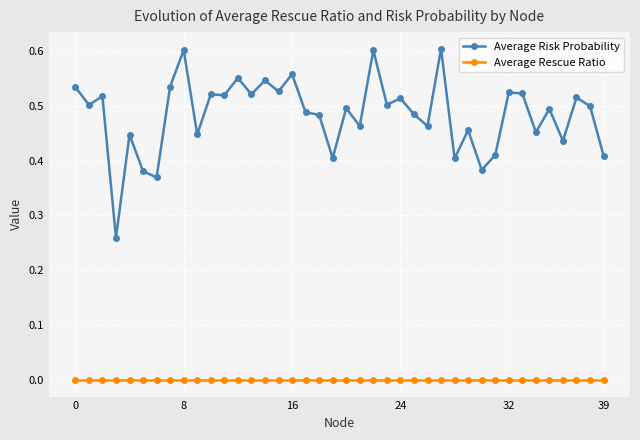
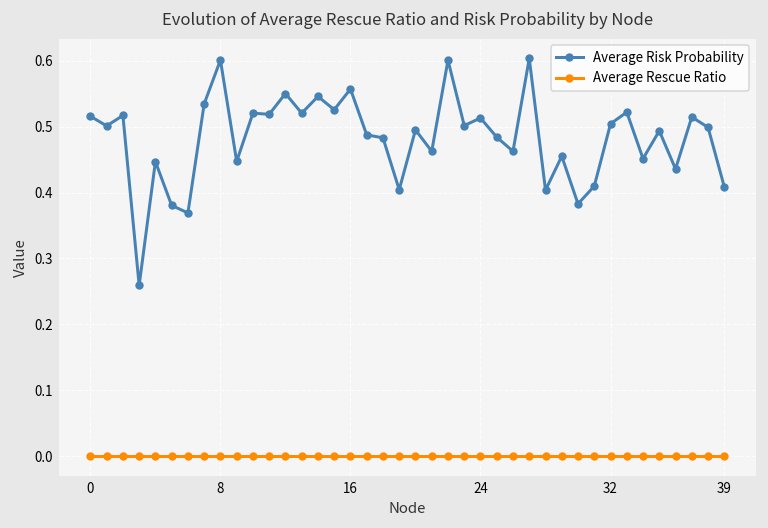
Average Risk Probability, 0: 0.53 -> 0.52
Average Risk Probability, 32: 0.52 -> 0.50
